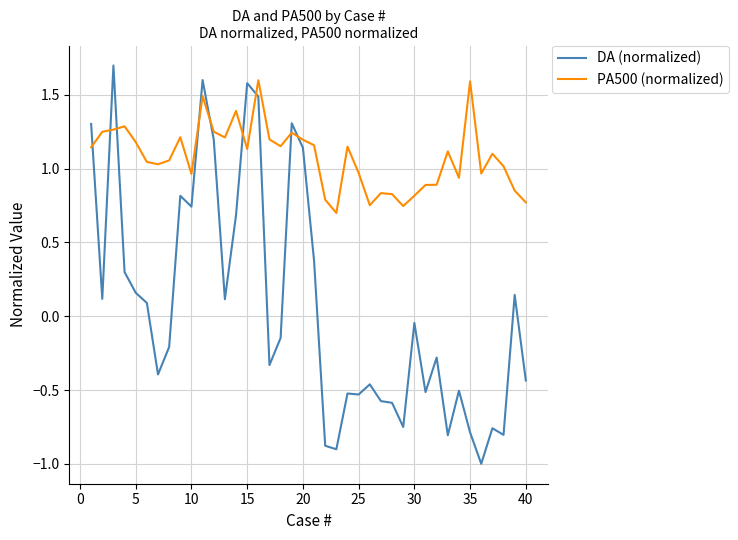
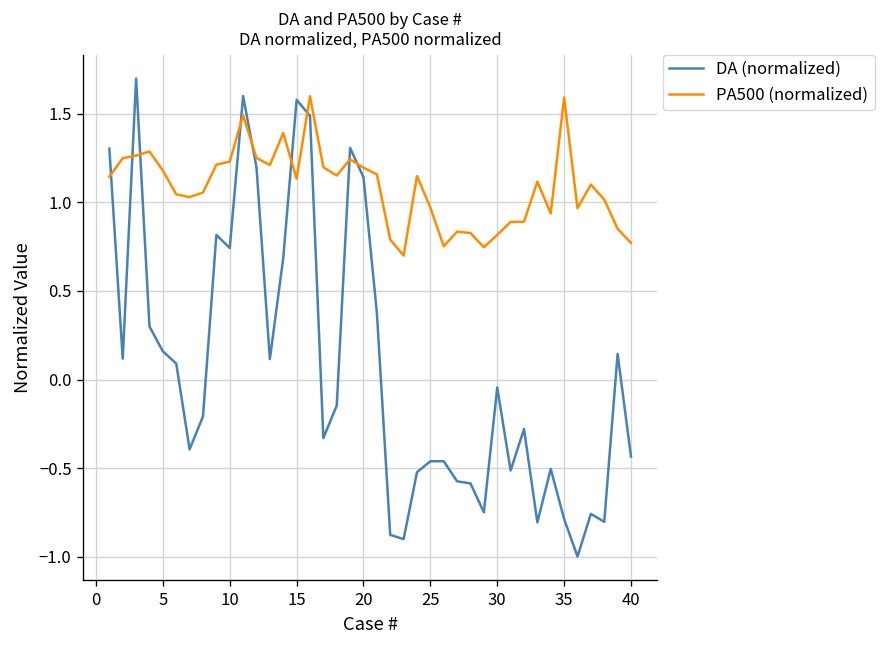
PA500 (normalized), 10: 0.96 -> 1.23
DA (normalized), 25: -0.53 -> -0.46
